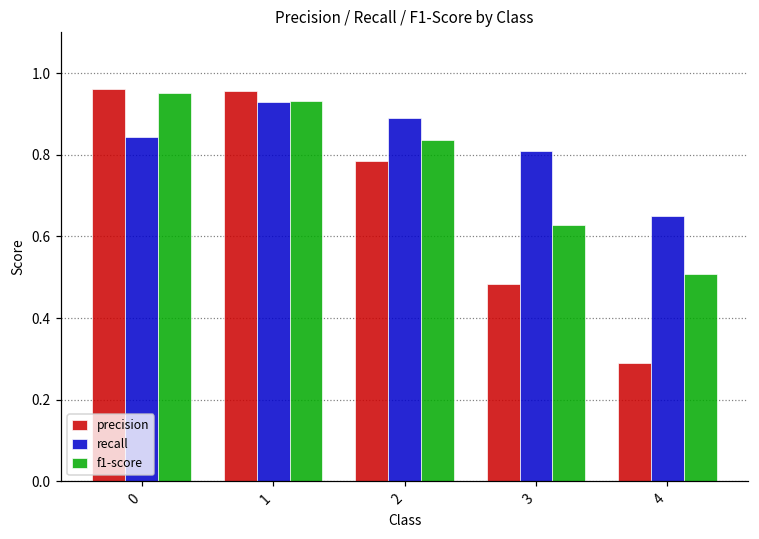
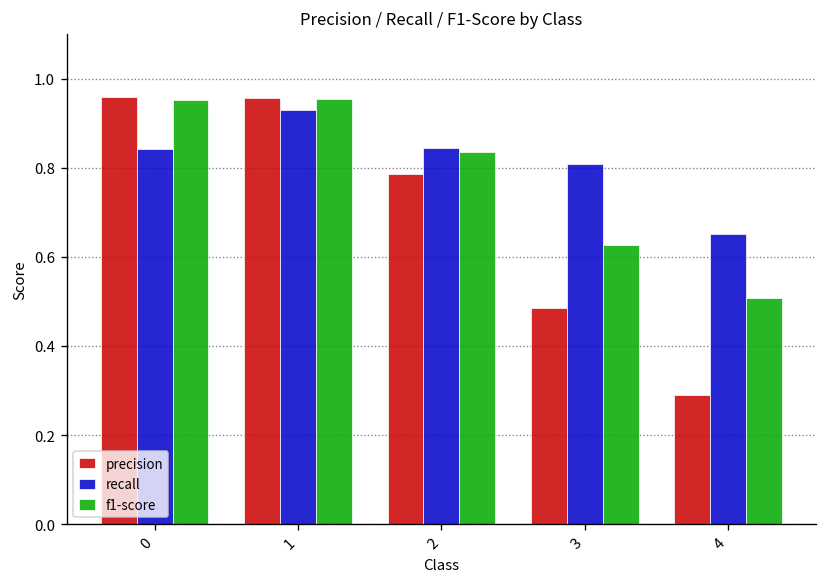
f1-score, 1: 0.93 -> 0.95
recall, 2: 0.89 -> 0.84
